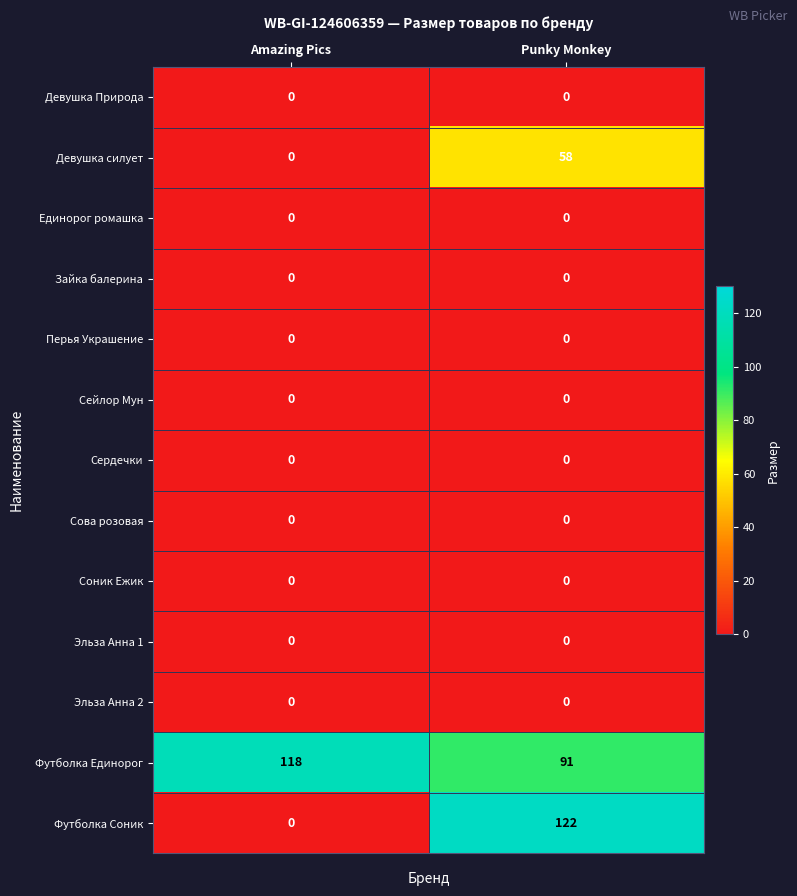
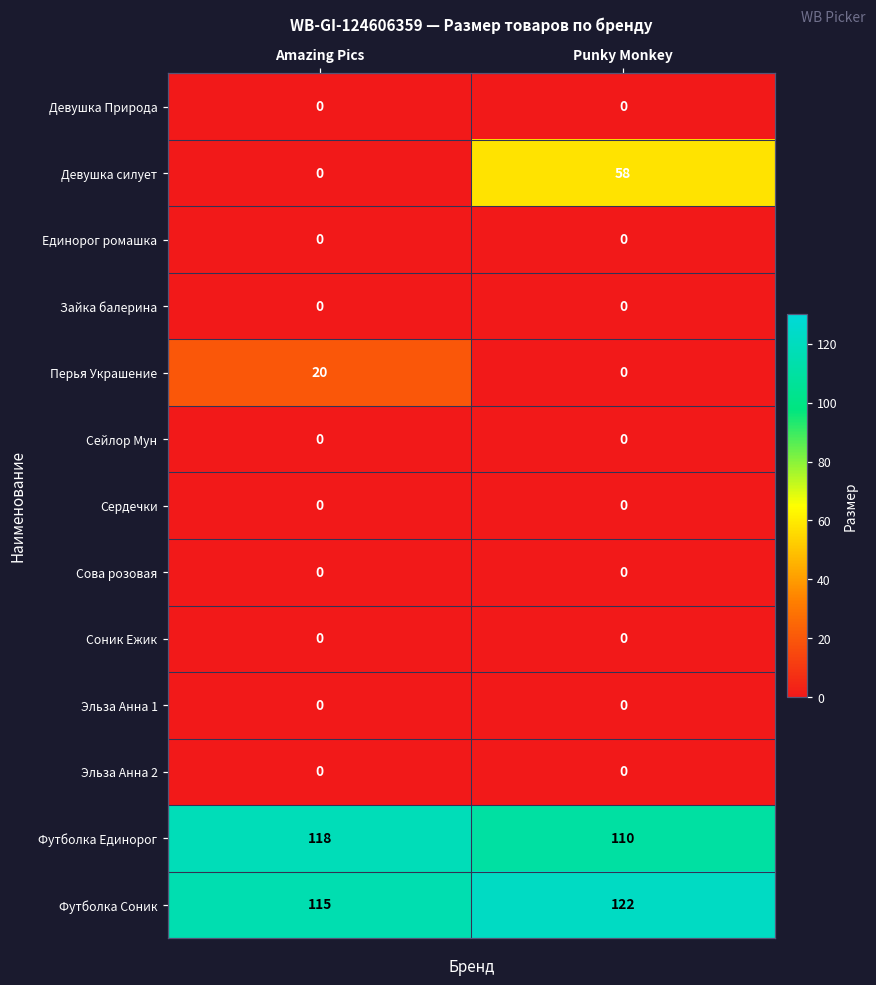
Перья Украшение, Amazing Pics: 0 -> 20
Футболка Единорог, Punky Monkey: 91 -> 110
Футболка Соник, Amazing Pics: 0 -> 115
